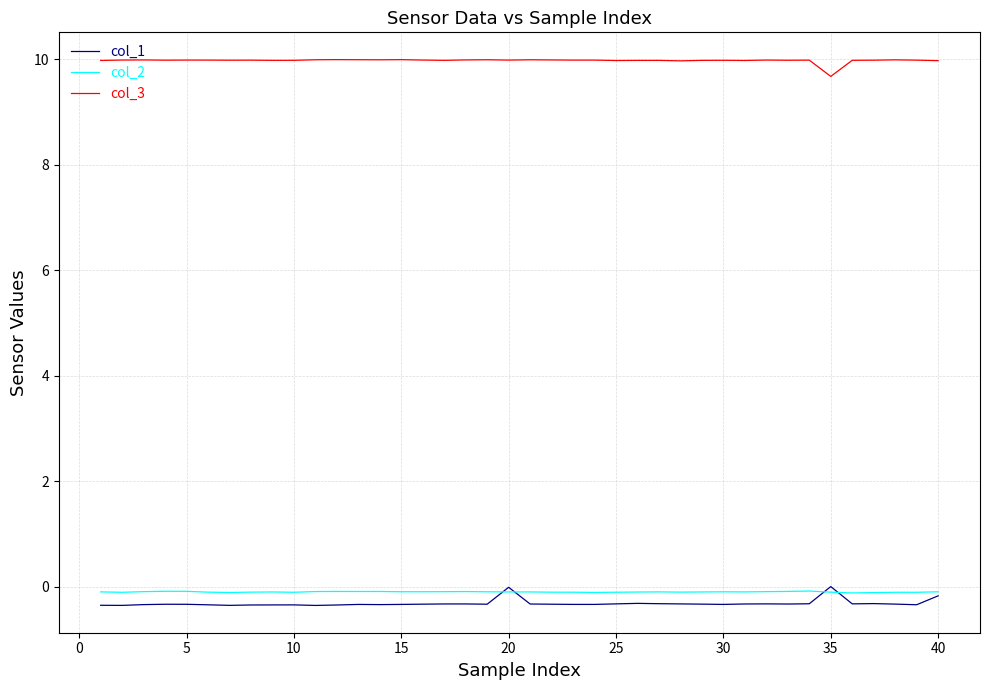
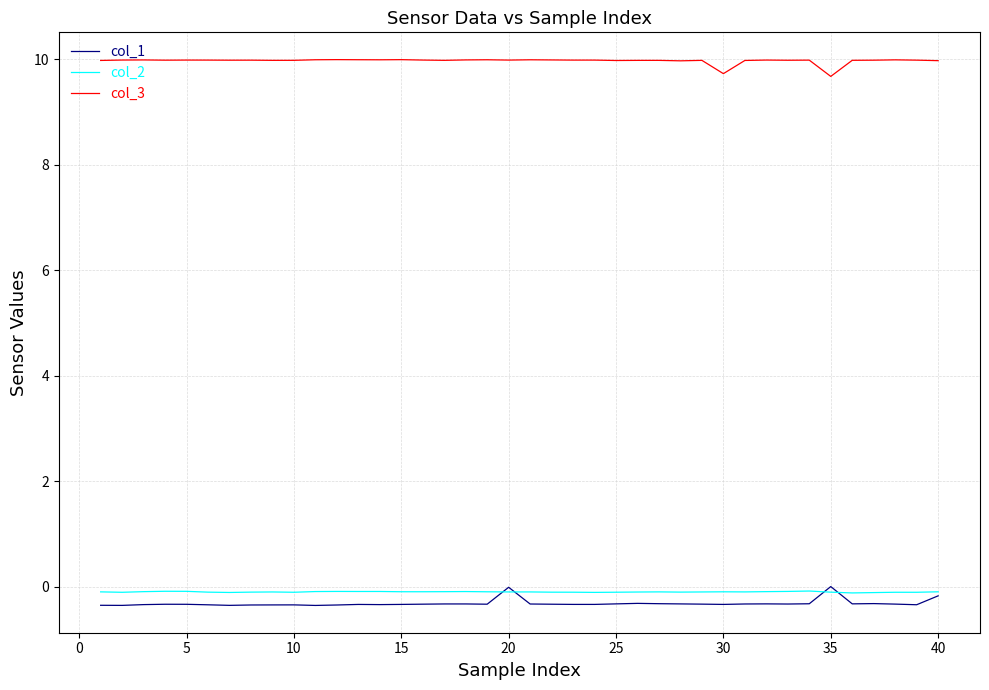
col_3, 30: 10.0 -> 9.7
